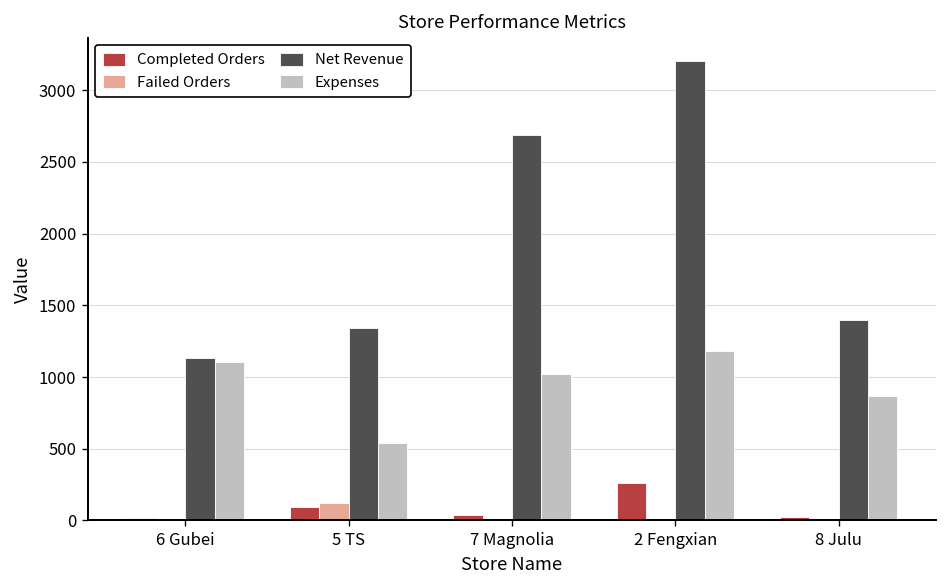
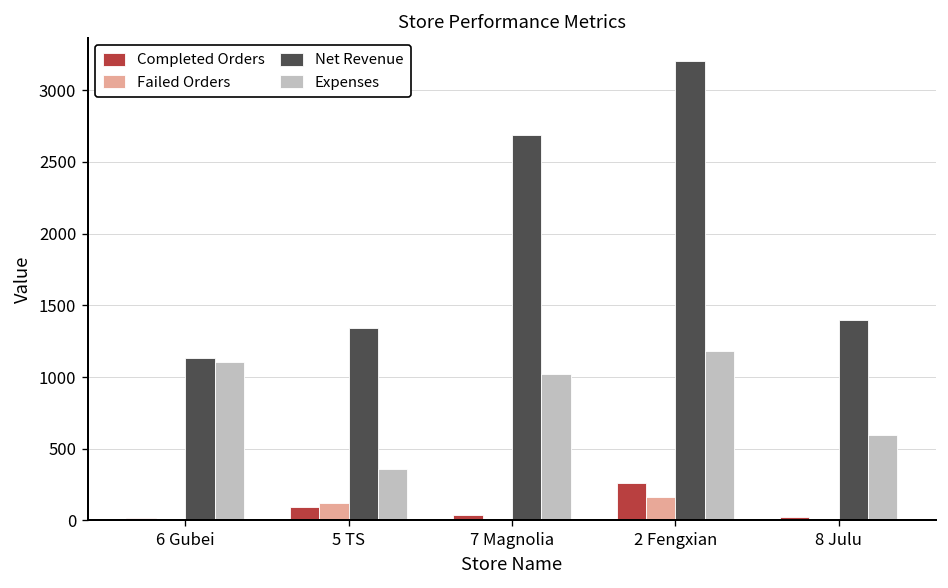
Expenses, 5 TS: 540 -> 360
Failed Orders, 2 Fengxian: 0 -> 160
Expenses, 8 Julu: 870 -> 590
